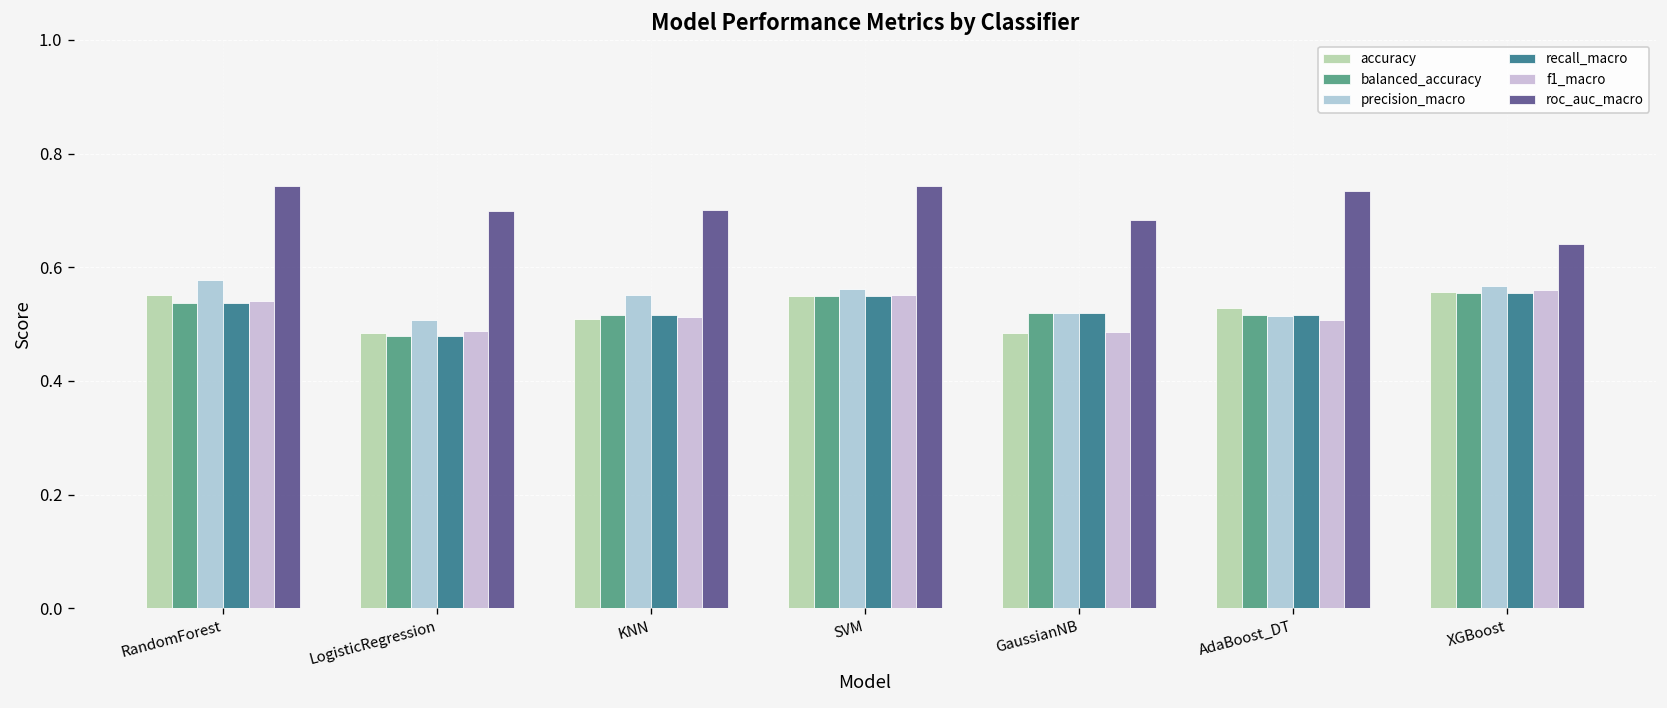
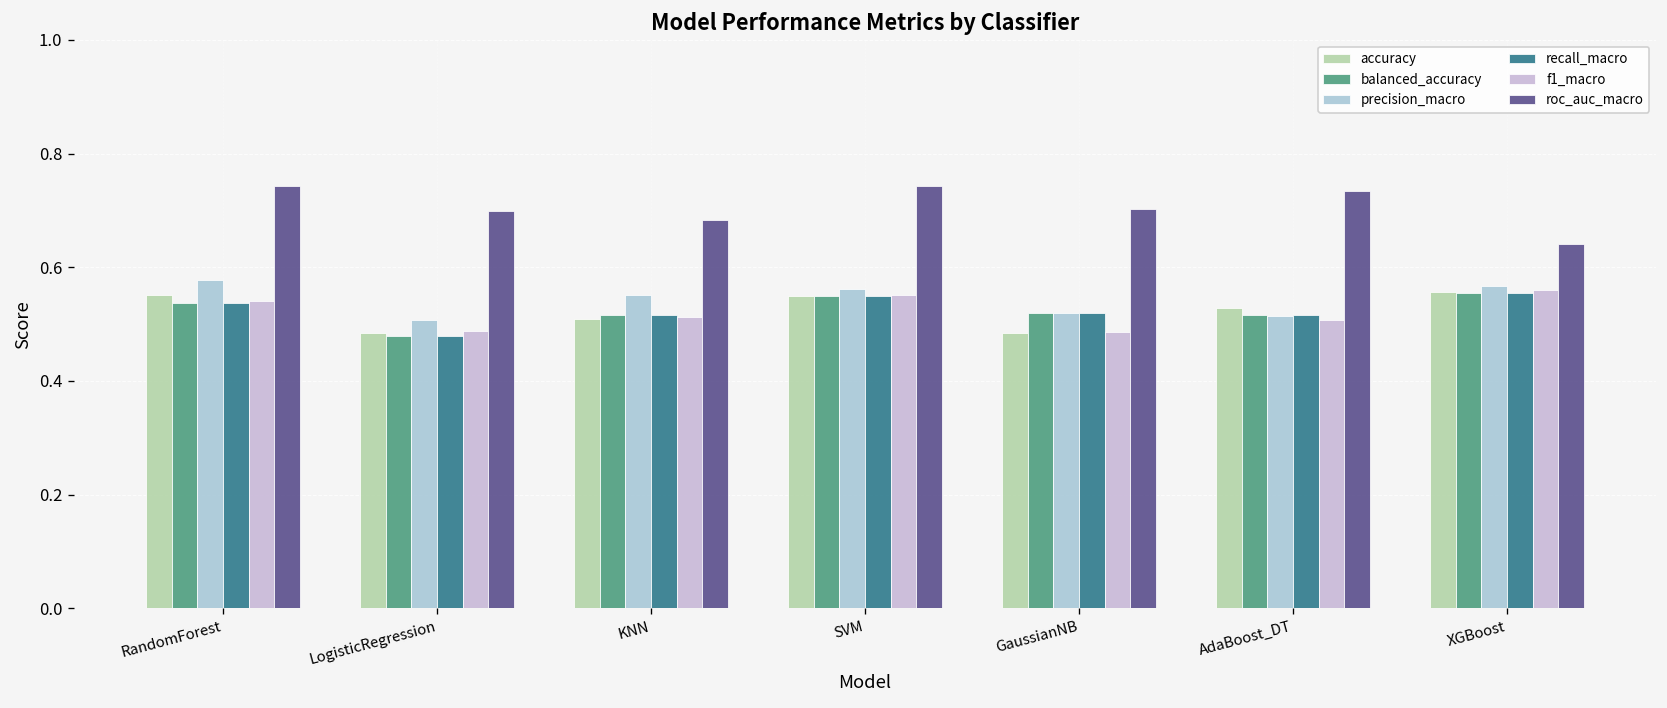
roc_auc_macro, KNN: 0.70 -> 0.68
roc_auc_macro, GaussianNB: 0.68 -> 0.70
